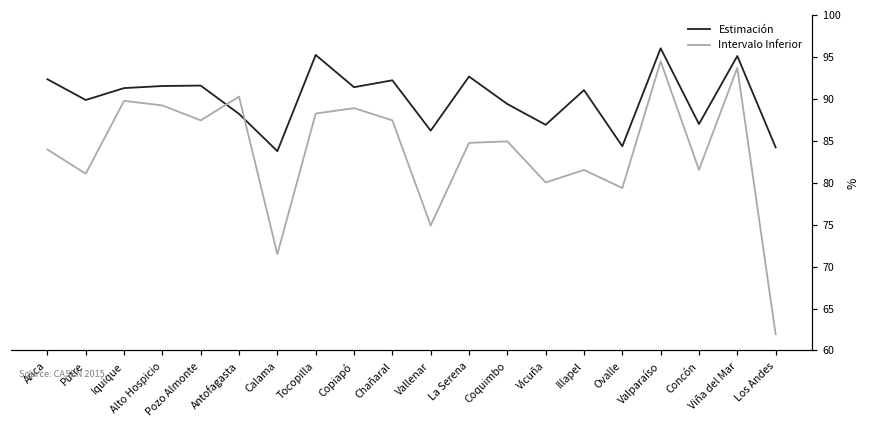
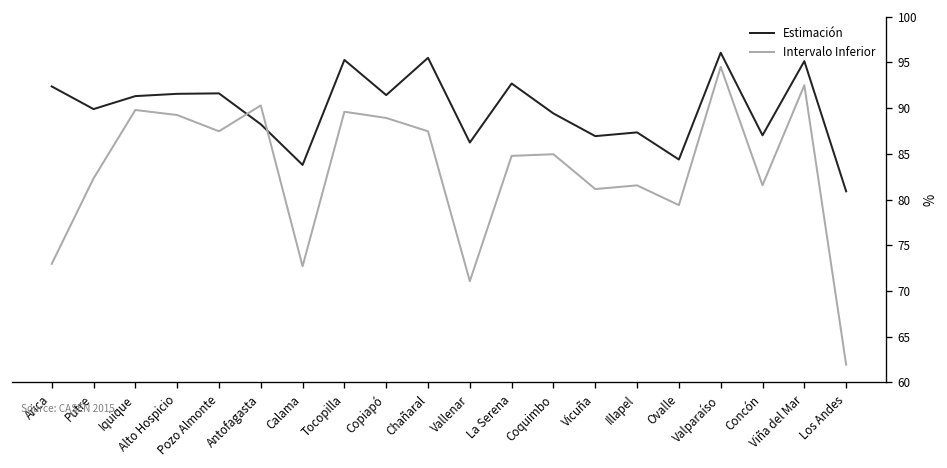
Intervalo Inferior, Arica: 84 -> 73
Intervalo Inferior, Putre: 81 -> 82
Intervalo Inferior, Calama: 71 -> 73
Intervalo Inferior, Tocopilla: 88 -> 90
Estimación, Chañaral: 92 -> 96
Intervalo Inferior, Vallenar: 75 -> 71
Intervalo Inferior, Vicuña: 80 -> 81
Estimación, Illapel: 91 -> 87
Intervalo Inferior, Viña del Mar: 94 -> 93
Estimación, Los Andes: 84 -> 81
